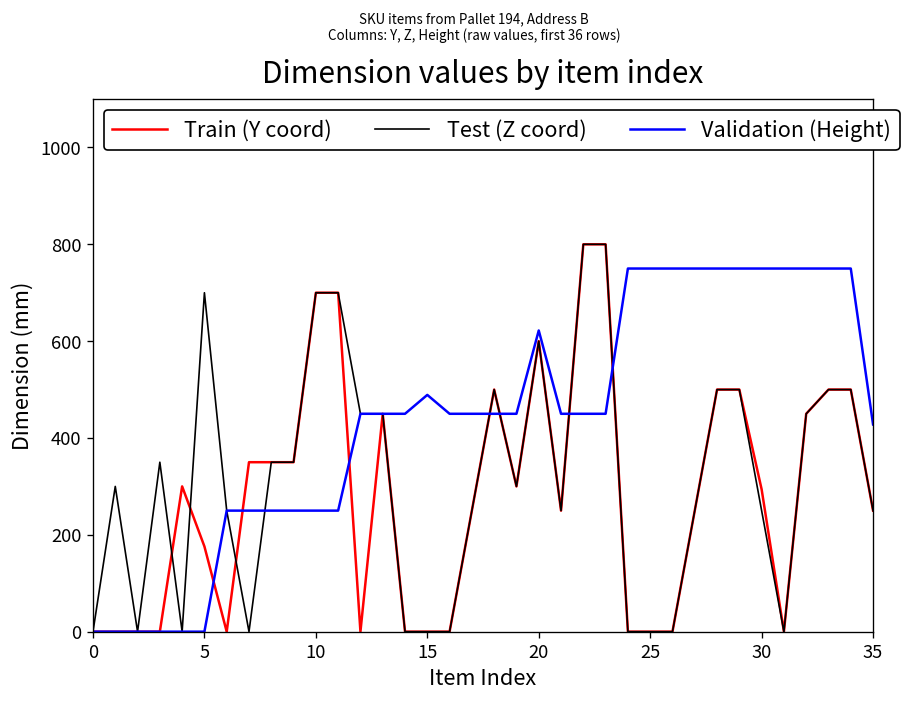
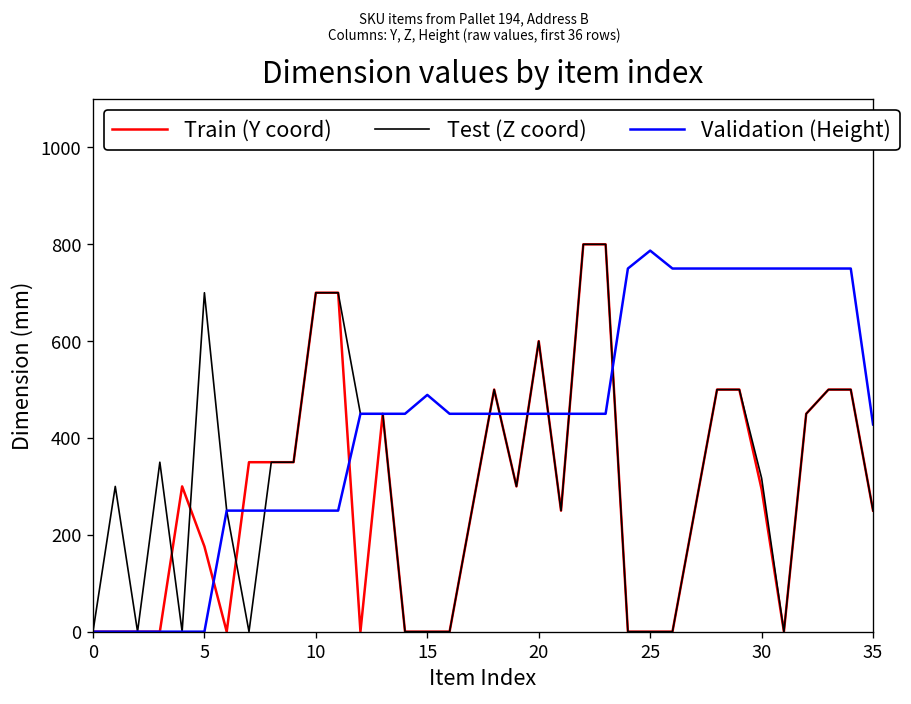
Validation (Height), 20: 620 -> 450
Validation (Height), 25: 750 -> 790
Test (Z coord), 30: 250 -> 320
